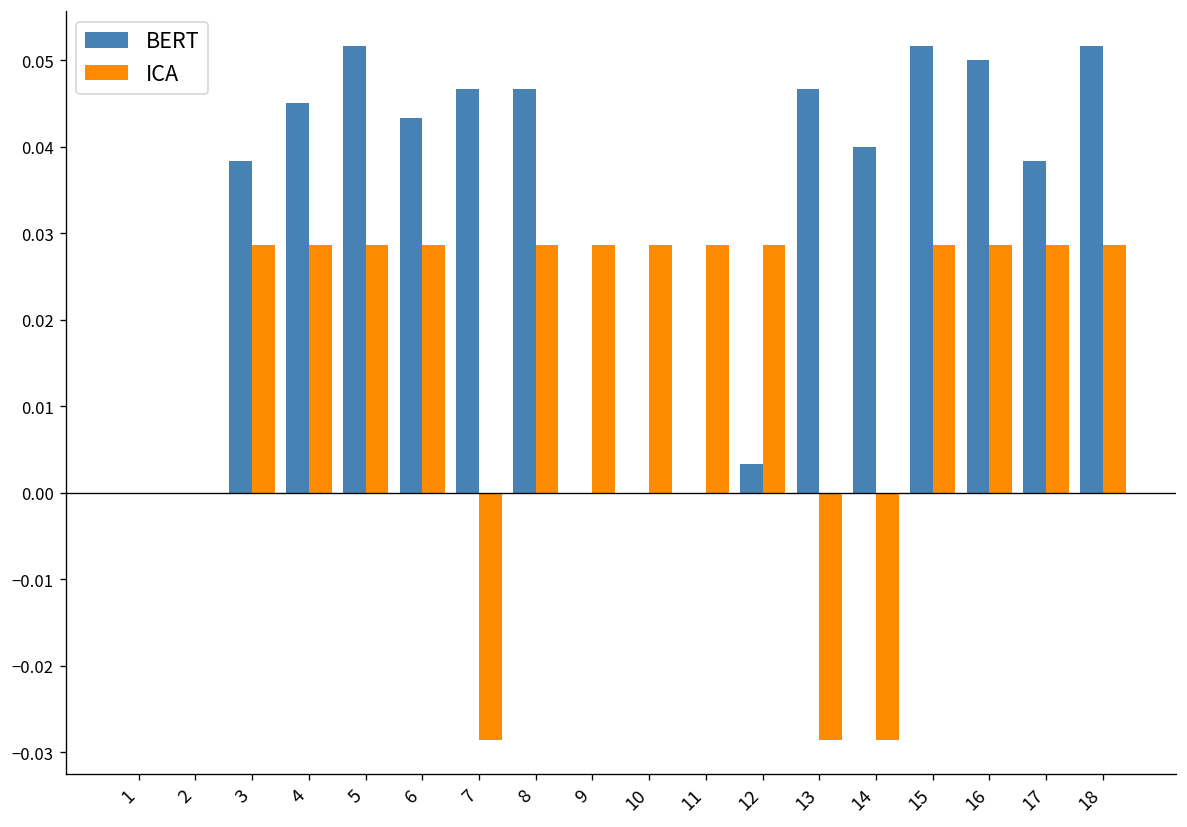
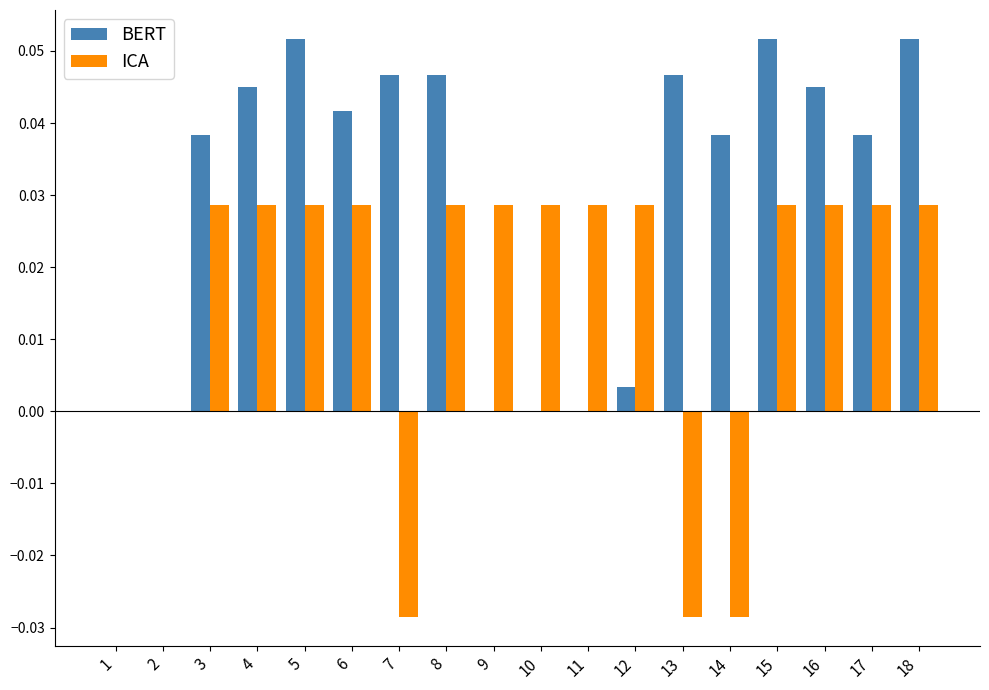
BERT, 6: 0.043 -> 0.042
BERT, 14: 0.040 -> 0.038
BERT, 16: 0.050 -> 0.045
